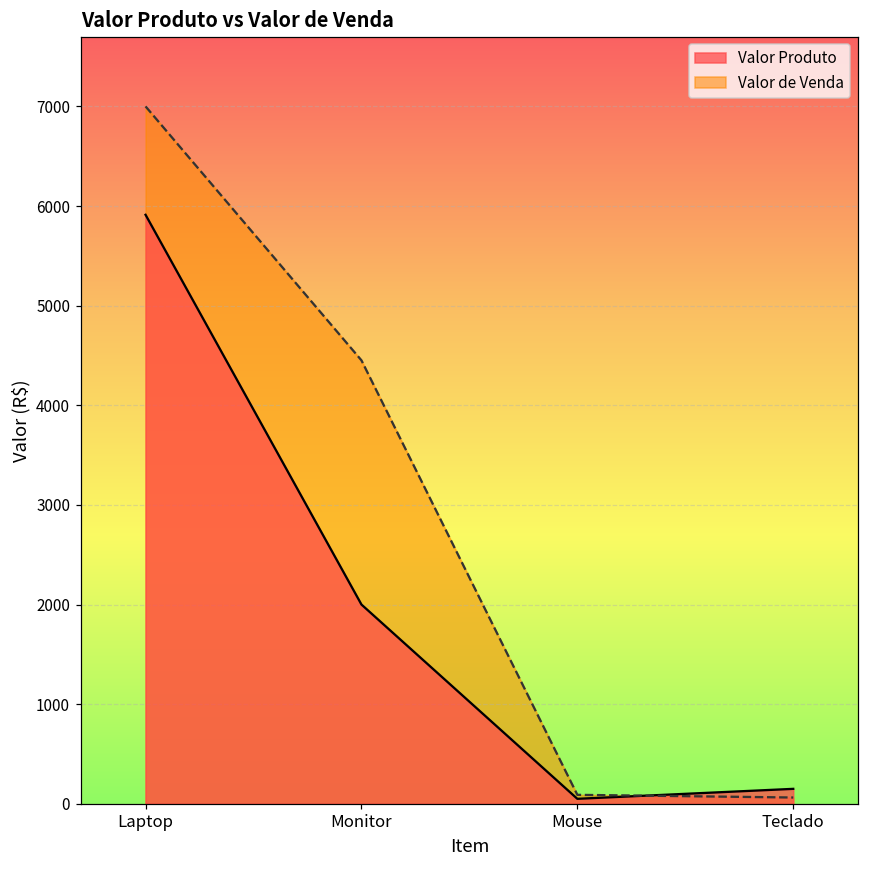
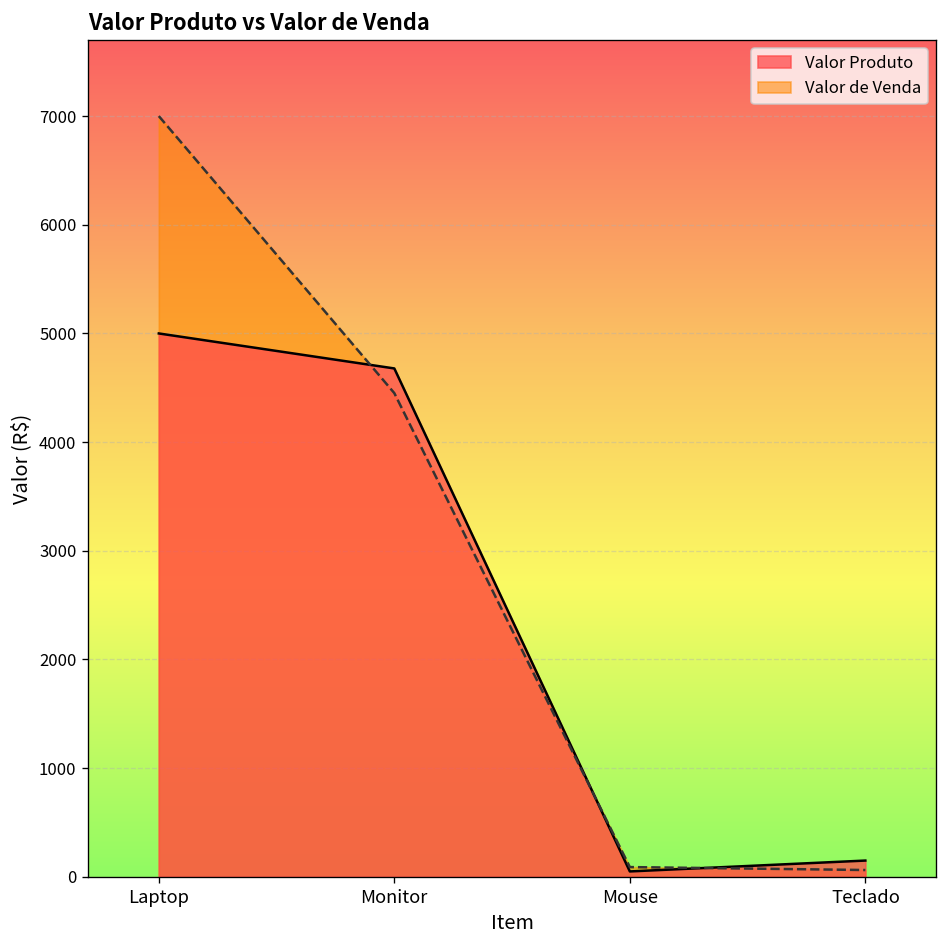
Valor Produto, Laptop: 5900 -> 5000
Valor Produto, Monitor: 2000 -> 4700
